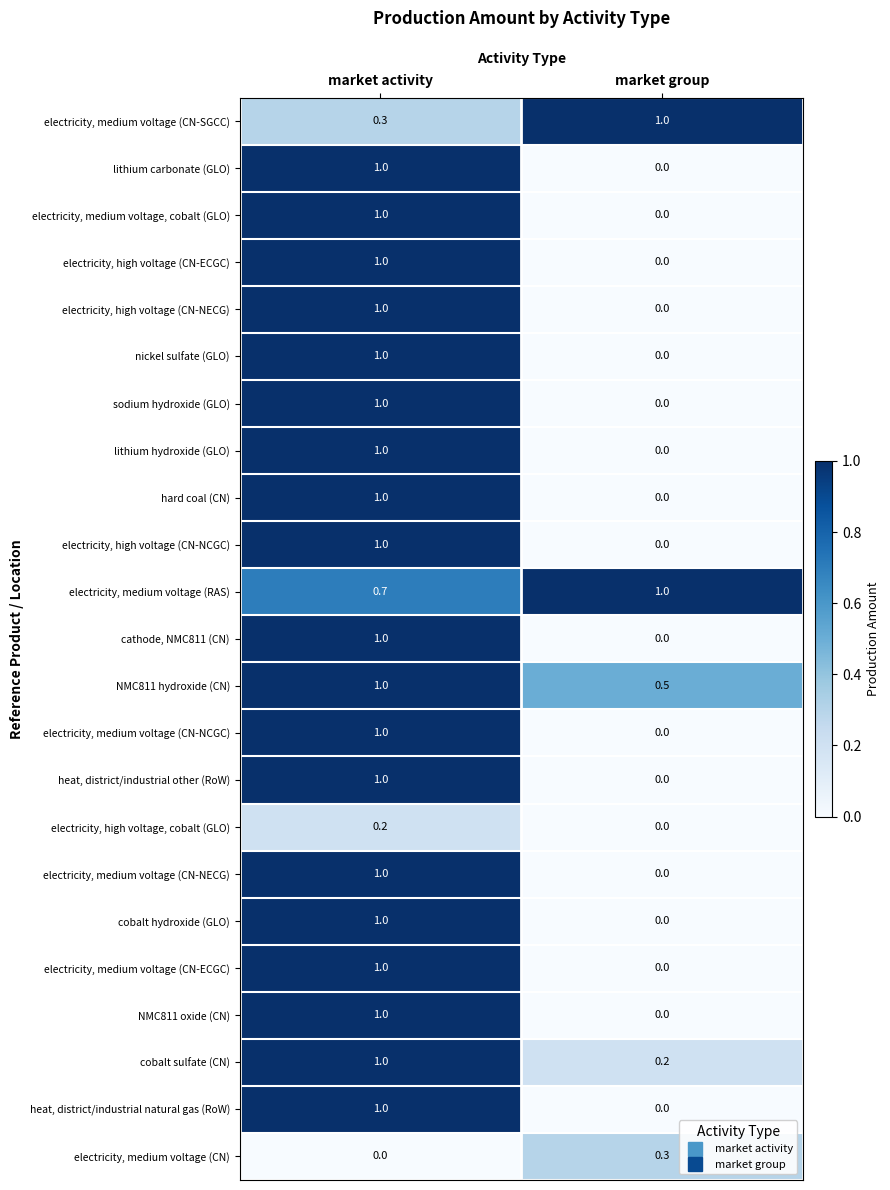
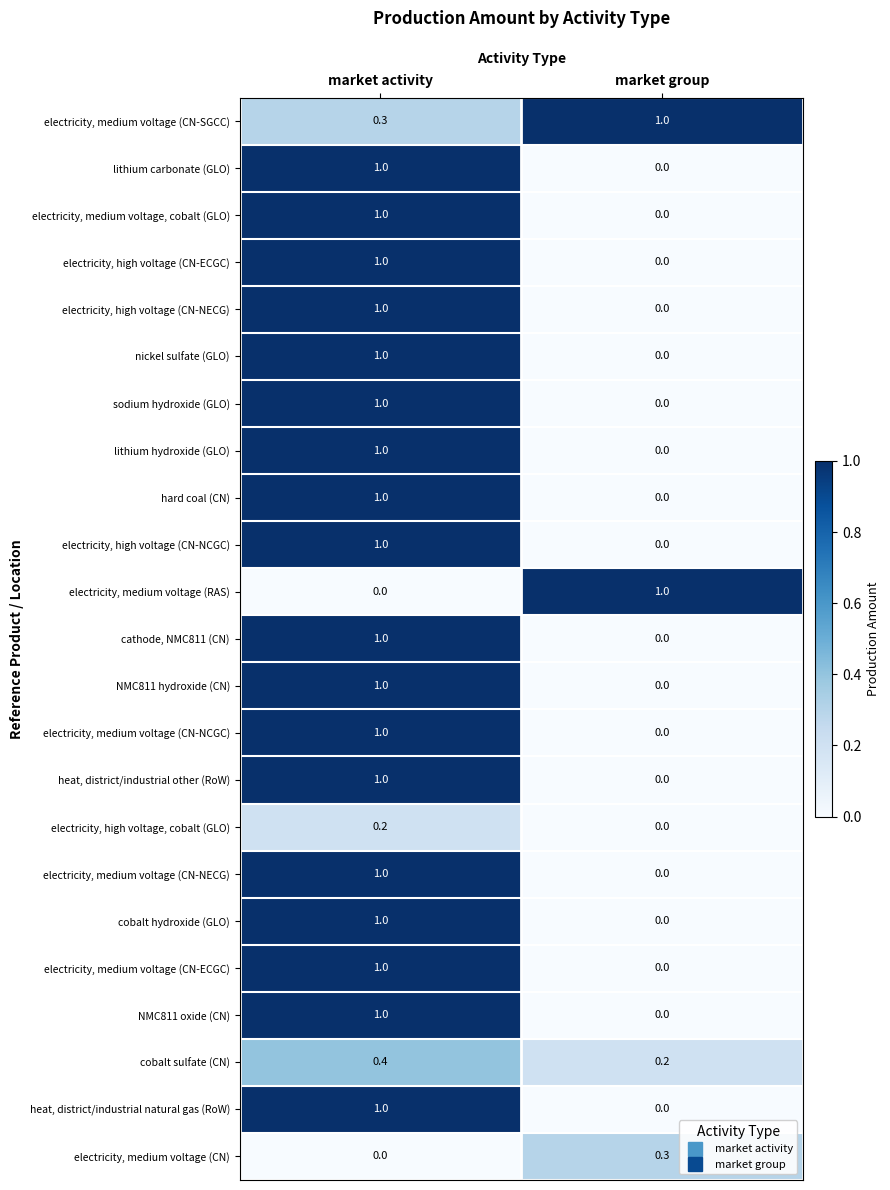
electricity, medium voltage (RAS), market activity: 0.7 -> 0.0
NMC811 hydroxide (CN), market group: 0.5 -> 0.0
cobalt sulfate (CN), market activity: 1.0 -> 0.4
